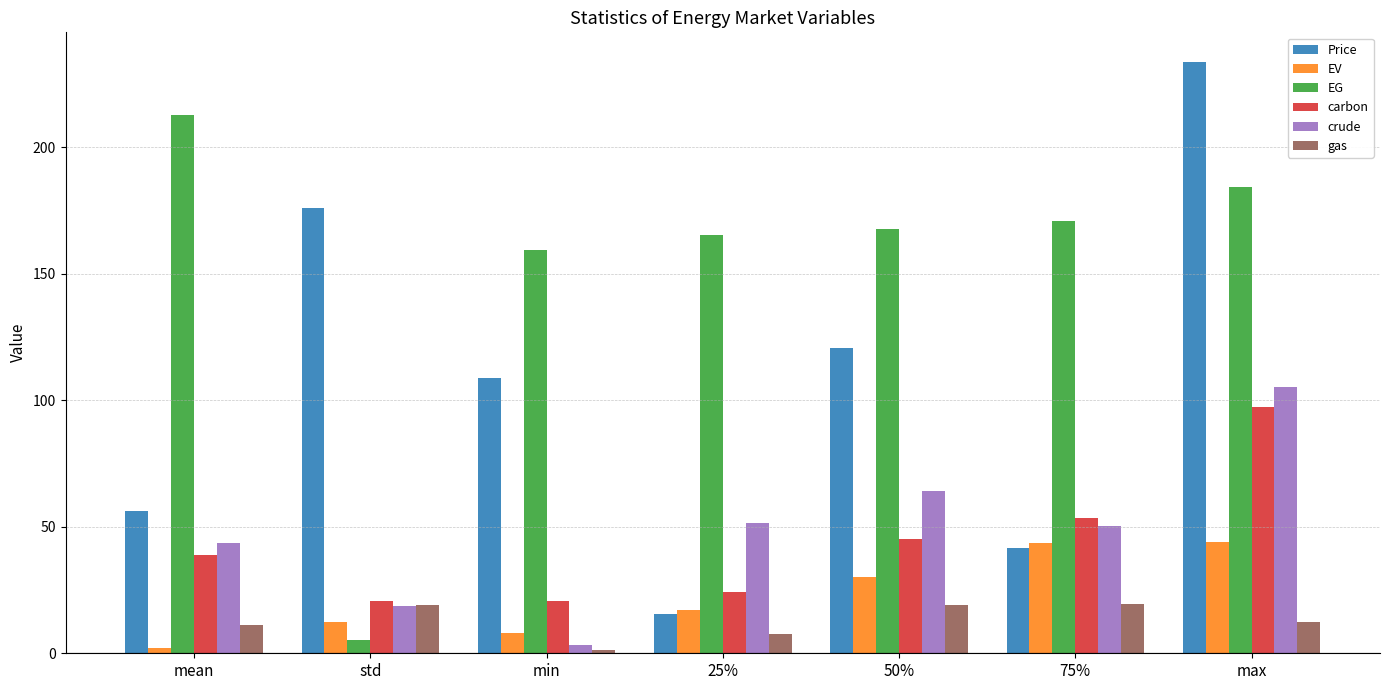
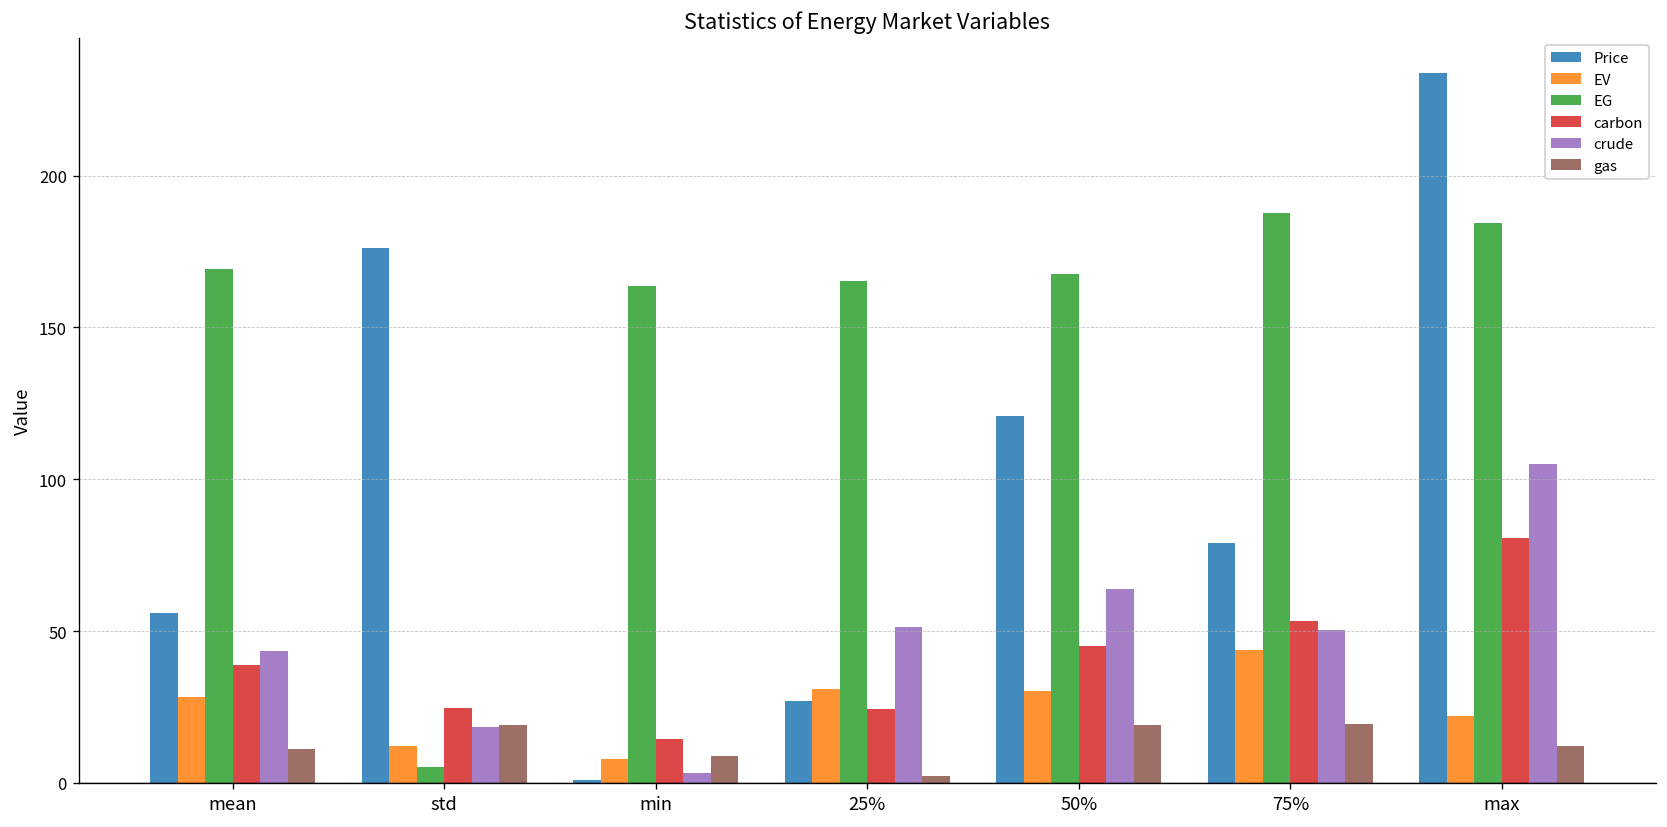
EV, mean: 2 -> 28
EG, mean: 213 -> 169
carbon, std: 20 -> 25
Price, min: 109 -> 1
EG, min: 159 -> 164
carbon, min: 21 -> 14
gas, min: 1 -> 9
Price, 25%: 16 -> 27
EV, 25%: 17 -> 31
gas, 25%: 8 -> 2
Price, 75%: 42 -> 79
EG, 75%: 171 -> 188
EV, max: 44 -> 22
carbon, max: 98 -> 81
